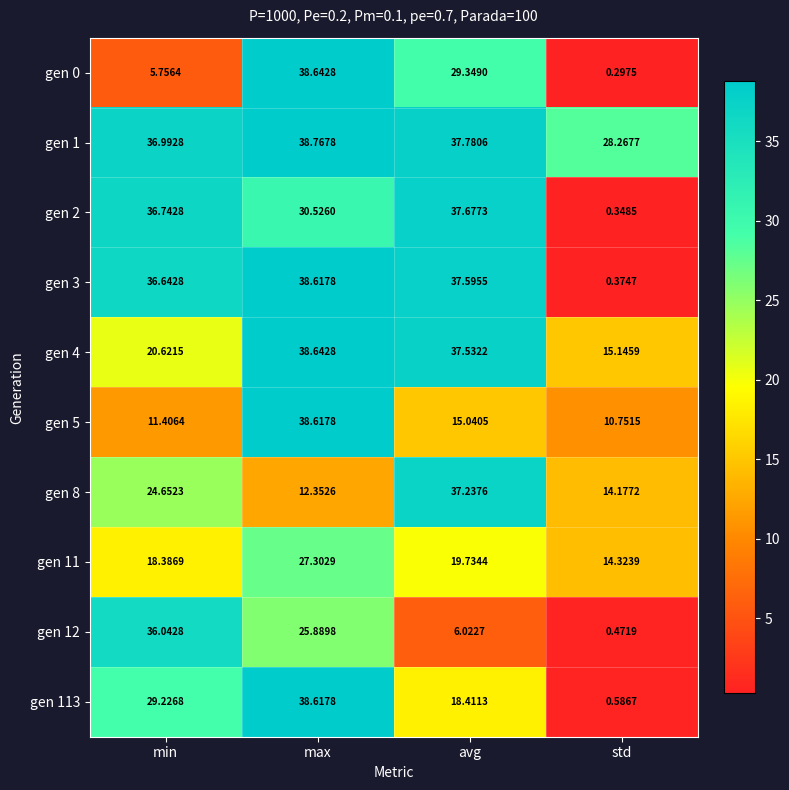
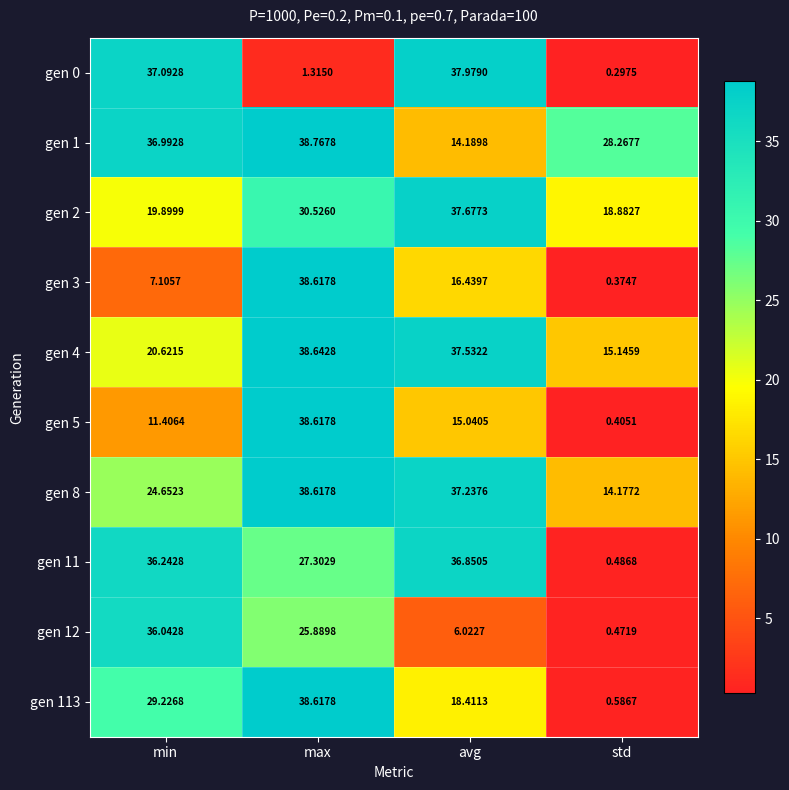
gen 0, min: 5.7564 -> 37.0928
gen 0, max: 38.6428 -> 1.3150
gen 0, avg: 29.3490 -> 37.9790
gen 1, avg: 37.7806 -> 14.1898
gen 2, min: 36.7428 -> 19.8999
gen 2, std: 0.3485 -> 18.8827
gen 3, min: 36.6428 -> 7.1057
gen 3, avg: 37.5955 -> 16.4397
gen 5, std: 10.7515 -> 0.4051
gen 8, max: 12.3526 -> 38.6178
gen 11, min: 18.3869 -> 36.2428
gen 11, avg: 19.7344 -> 36.8505
gen 11, std: 14.3239 -> 0.4868
